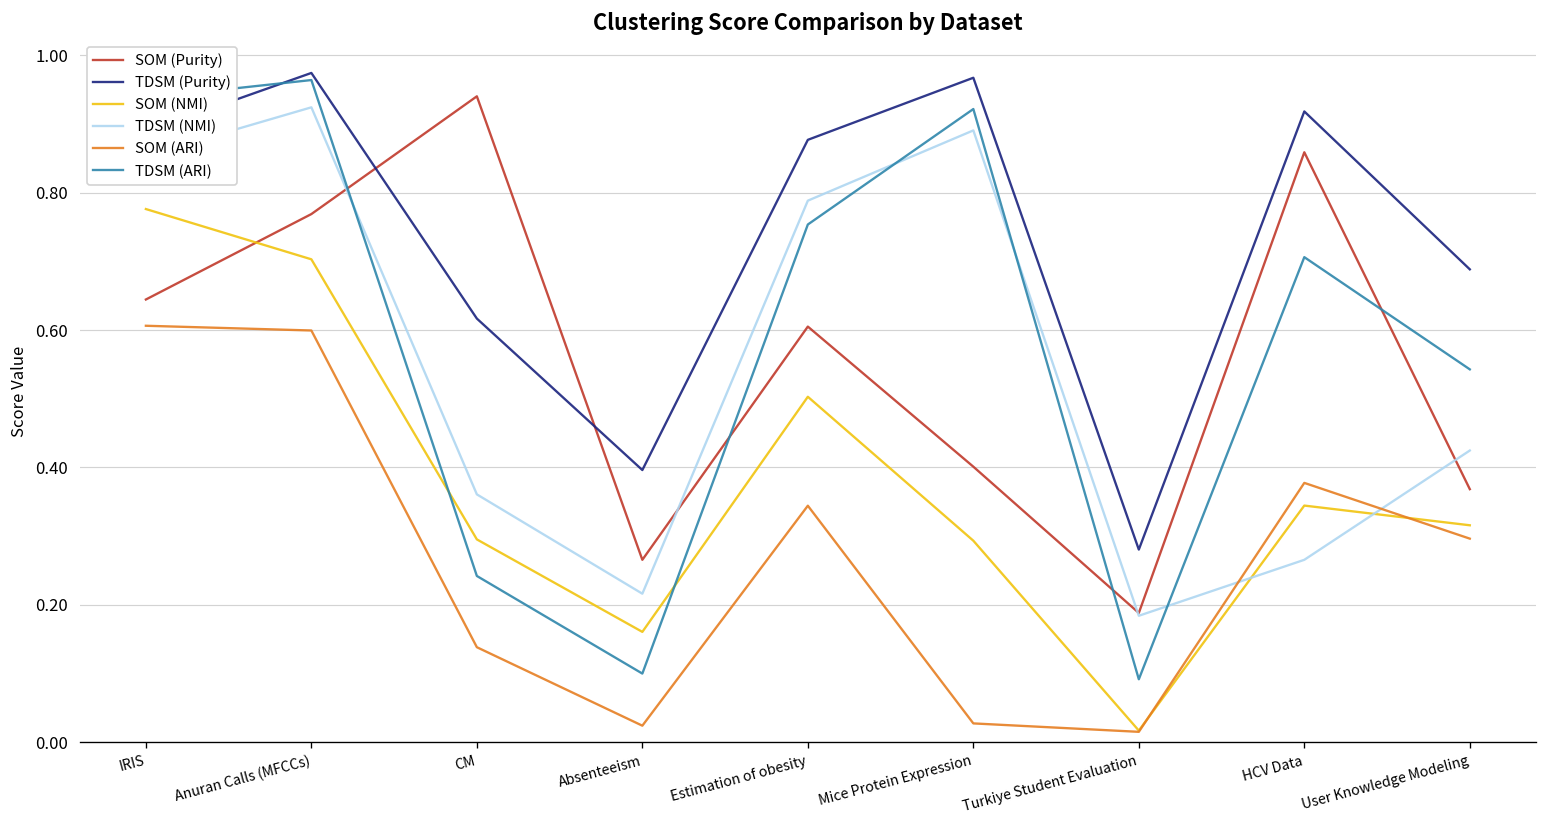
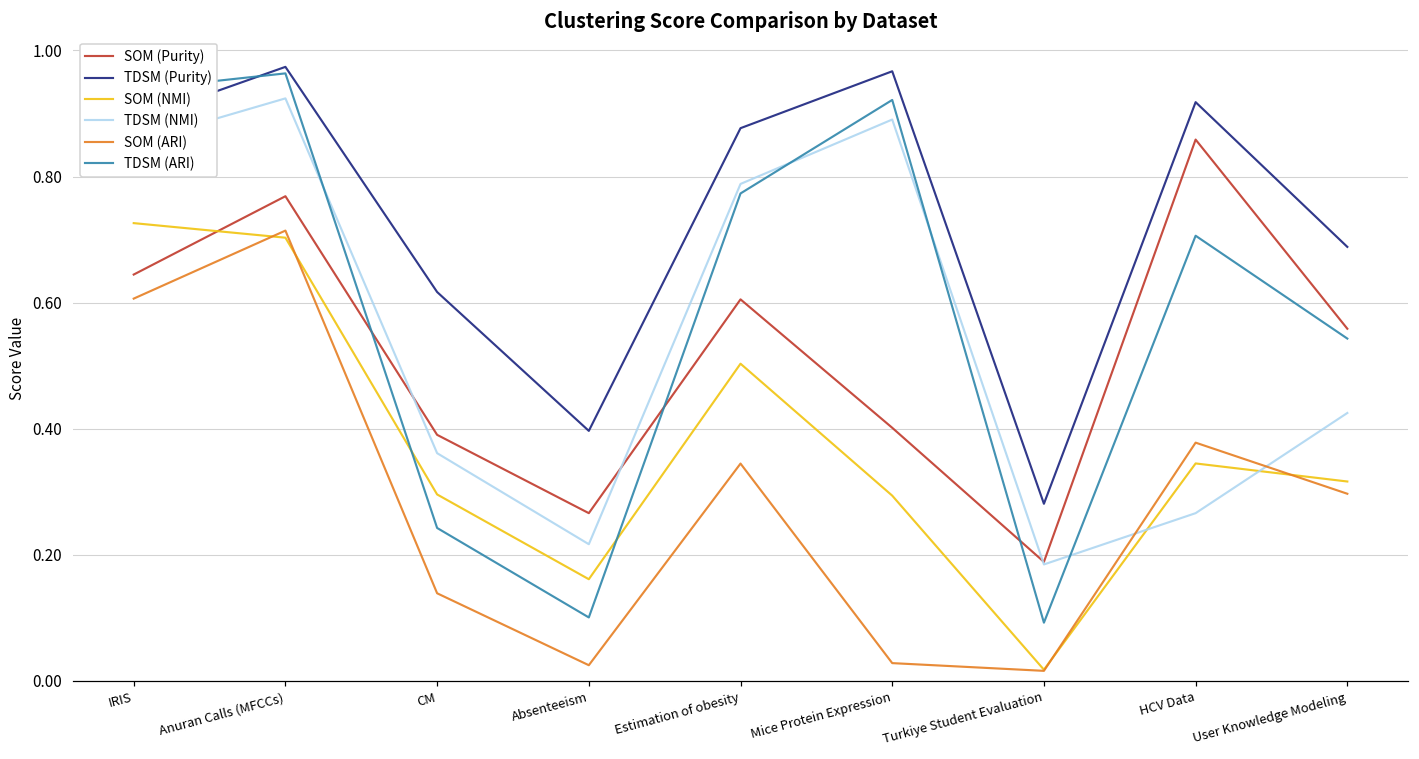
SOM (NMI), IRIS: 0.78 -> 0.73
SOM (ARI), Anuran Calls (MFCCs): 0.60 -> 0.71
SOM (Purity), CM: 0.94 -> 0.39
TDSM (ARI), Estimation of obesity: 0.75 -> 0.77
SOM (Purity), User Knowledge Modeling: 0.37 -> 0.56
